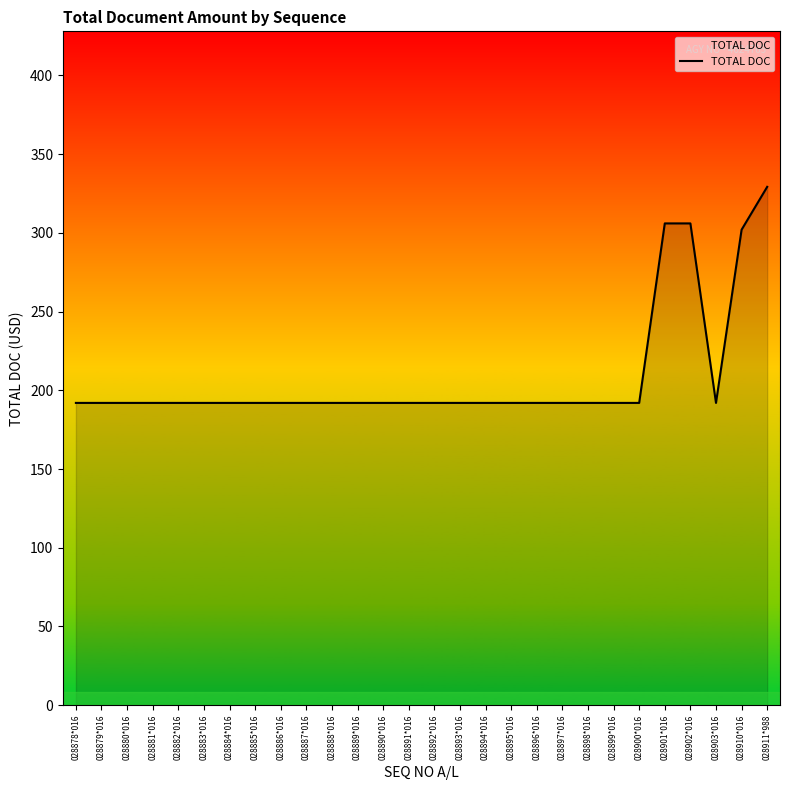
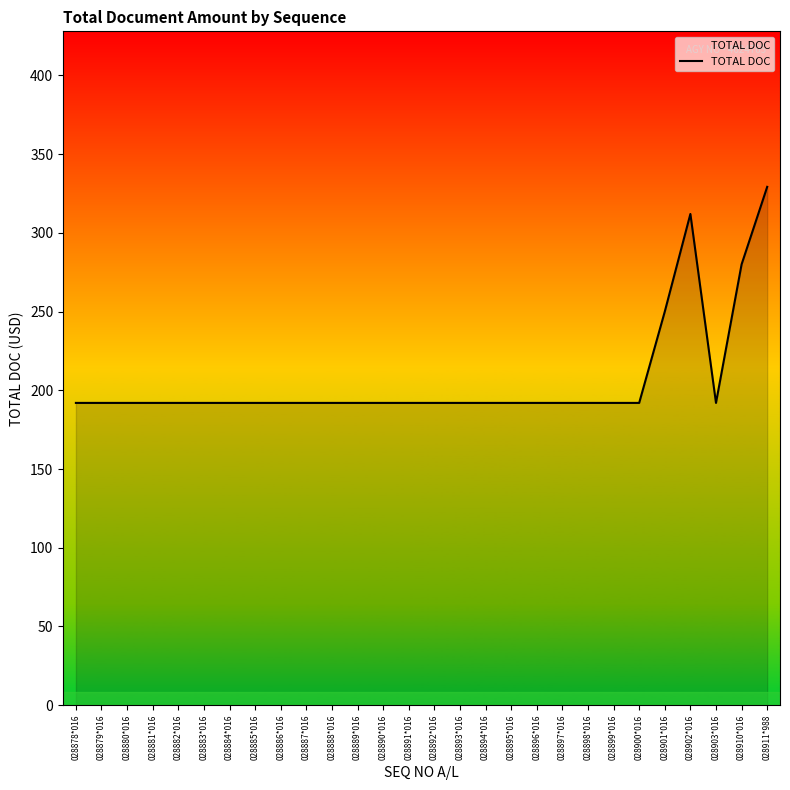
028901*016: 306 -> 250
028902*016: 306 -> 312
028910*016: 302 -> 280
